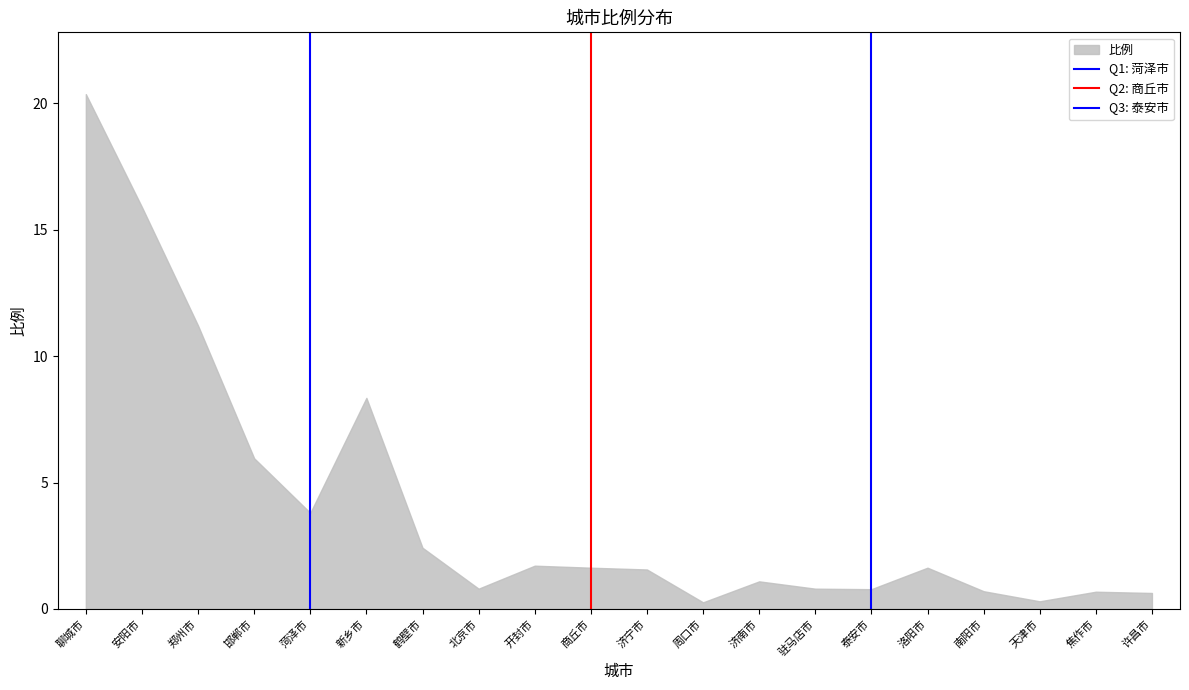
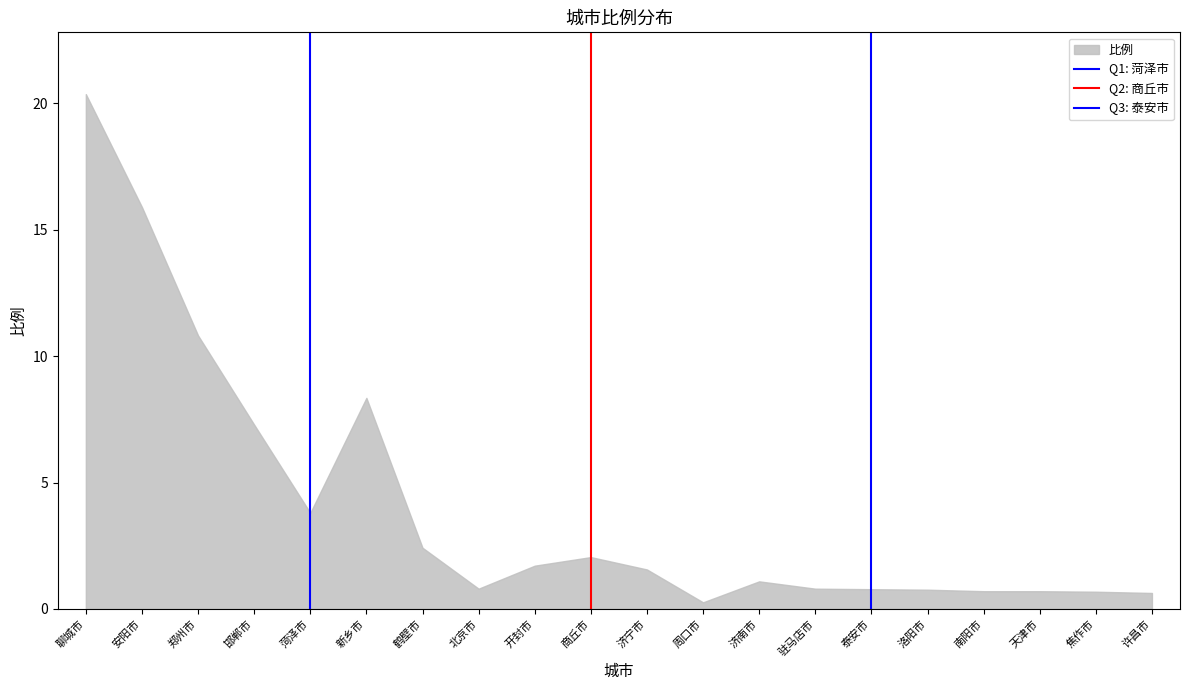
郑州市: 11.2 -> 10.8
邯郸市: 6.0 -> 7.3
商丘市: 1.6 -> 2.1
洛阳市: 1.6 -> 0.8
天津市: 0.3 -> 0.7
